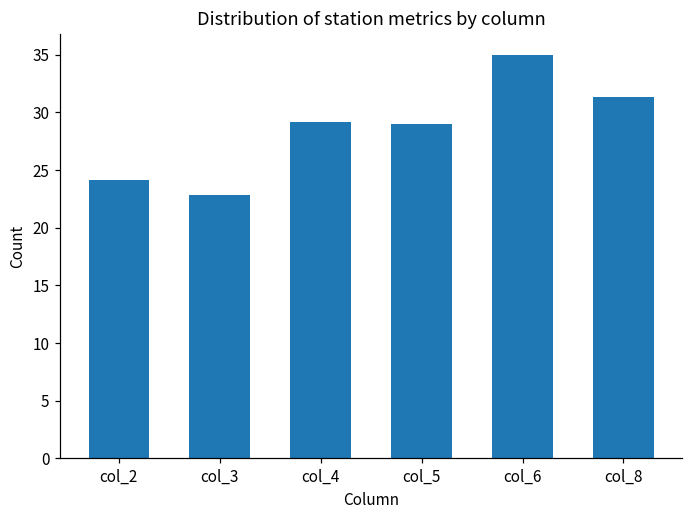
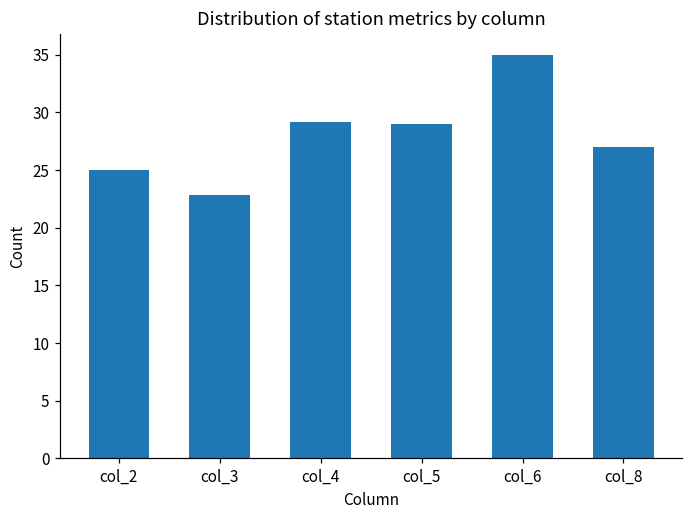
col_2: 24.1 -> 25.0
col_8: 31.3 -> 27.0
